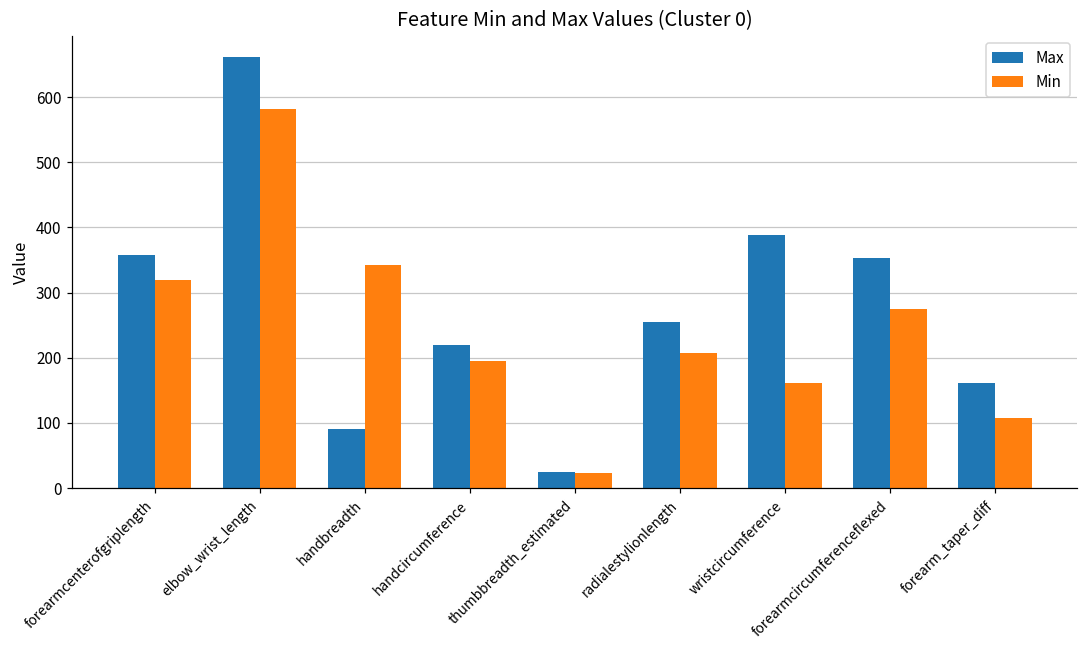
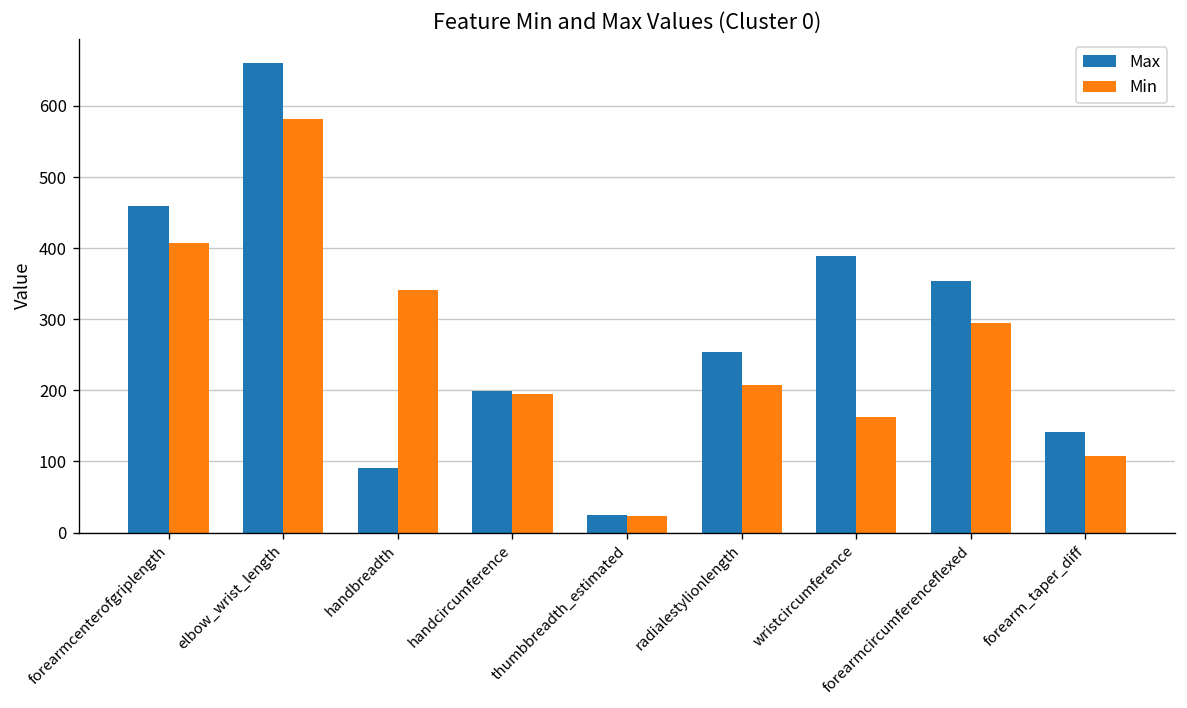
Max, forearmcenterofgriplength: 360 -> 460
Min, forearmcenterofgriplength: 320 -> 410
Max, handcircumference: 220 -> 200
Min, forearmcircumferenceflexed: 280 -> 300
Max, forearm_taper_diff: 160 -> 140
